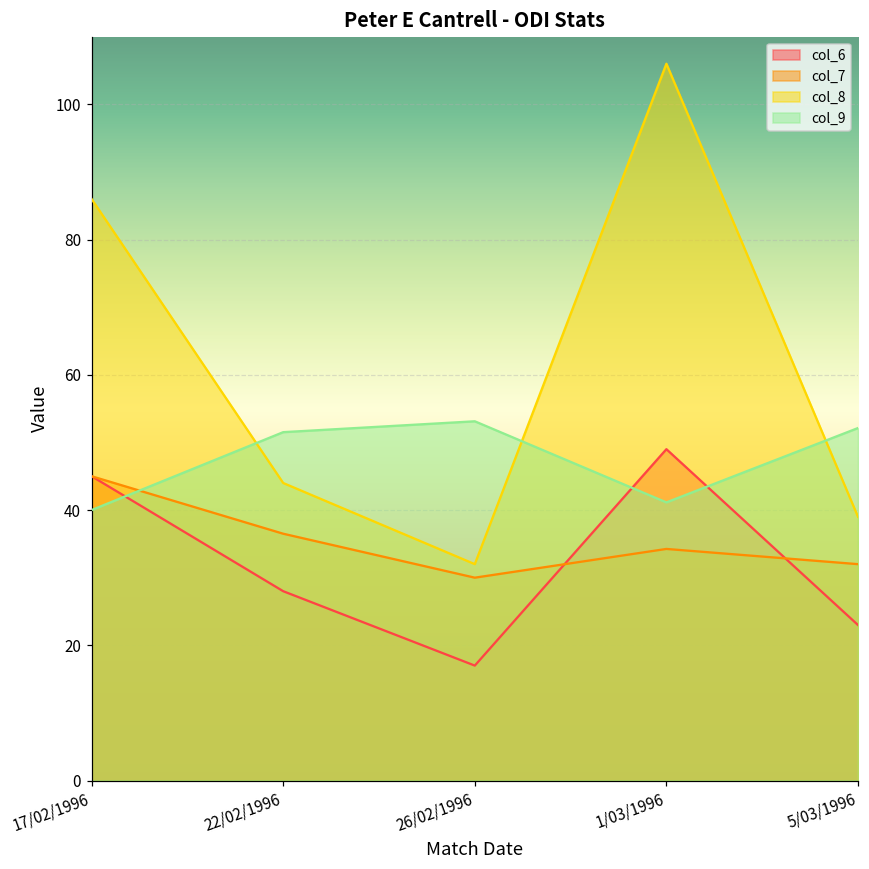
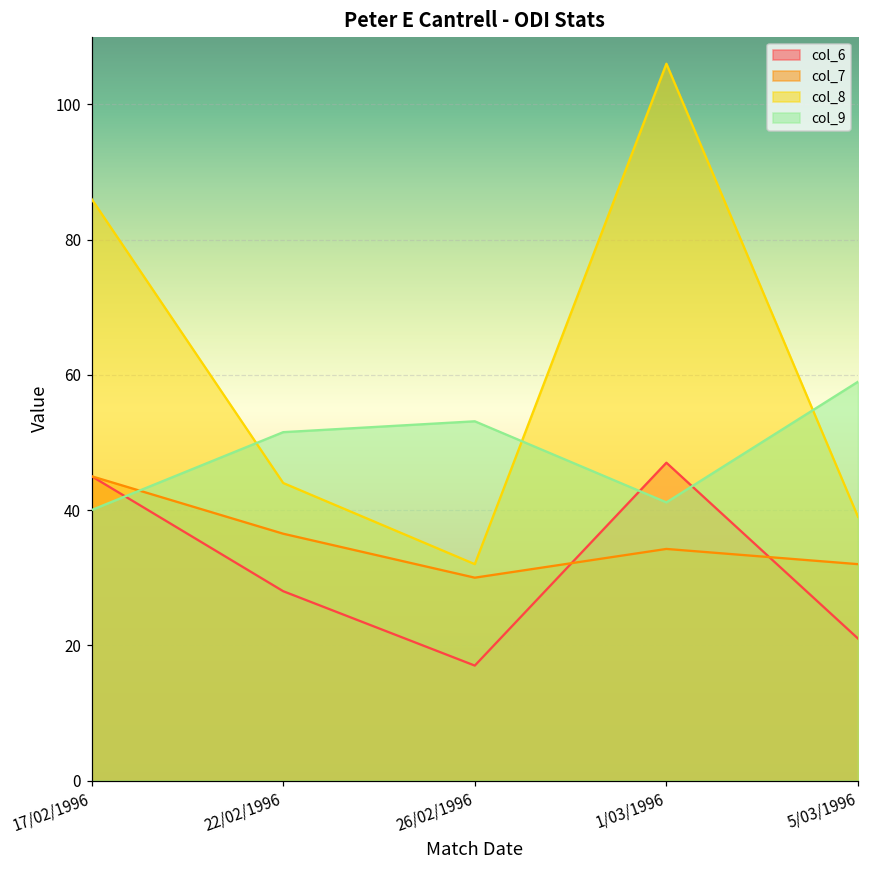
col_6, 1/03/1996: 49 -> 47
col_6, 5/03/1996: 23 -> 21
col_9, 5/03/1996: 52 -> 59
